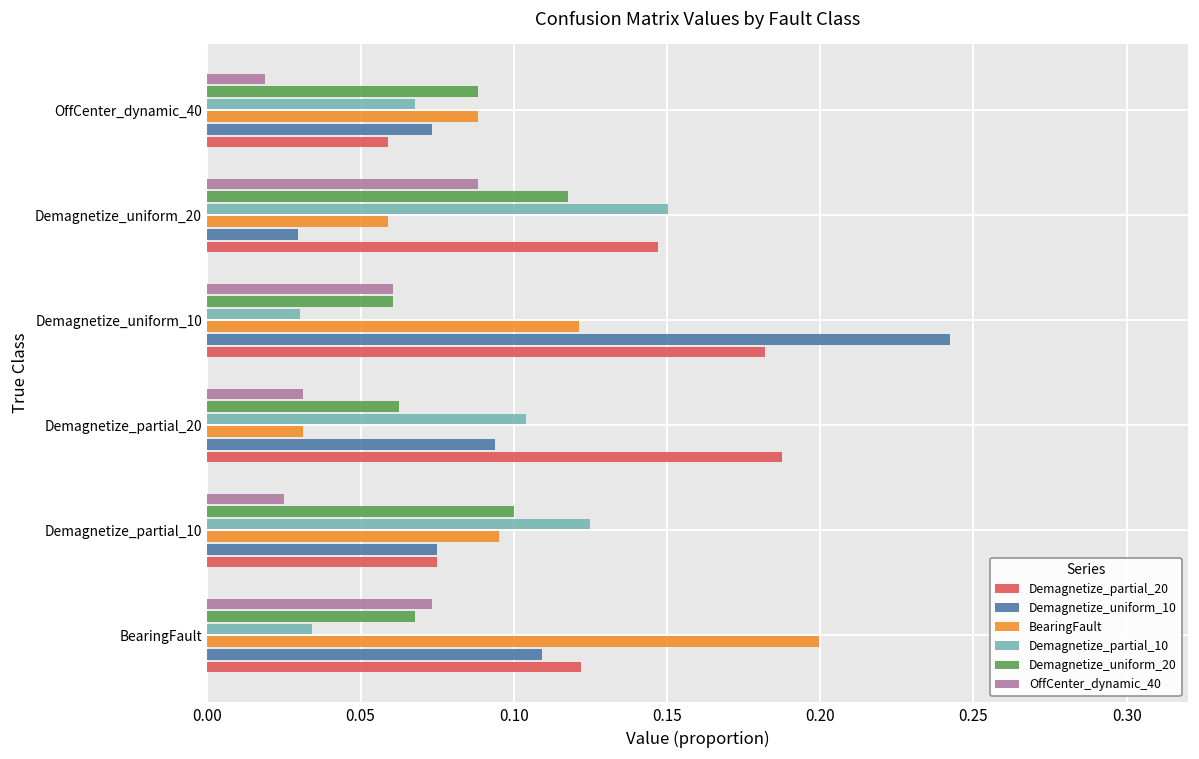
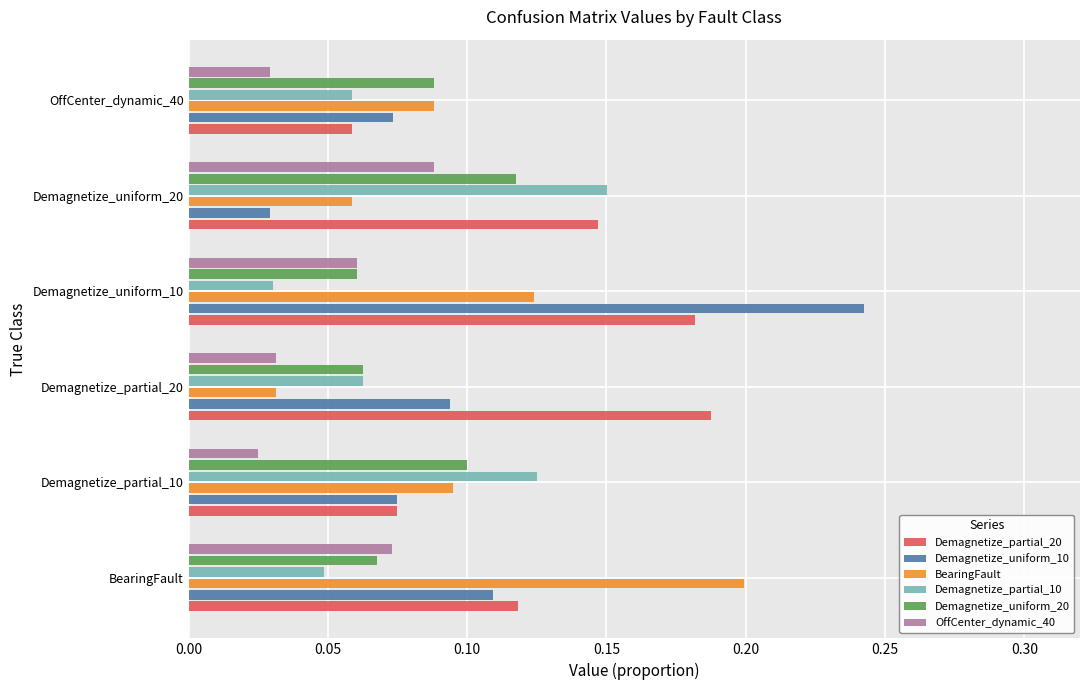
OffCenter_dynamic_40, OffCenter_dynamic_40: 0.019 -> 0.029
Demagnetize_partial_10, OffCenter_dynamic_40: 0.068 -> 0.059
BearingFault, Demagnetize_uniform_10: 0.121 -> 0.124
Demagnetize_partial_10, Demagnetize_partial_20: 0.104 -> 0.063
Demagnetize_partial_10, BearingFault: 0.034 -> 0.049
Demagnetize_partial_20, BearingFault: 0.122 -> 0.118
